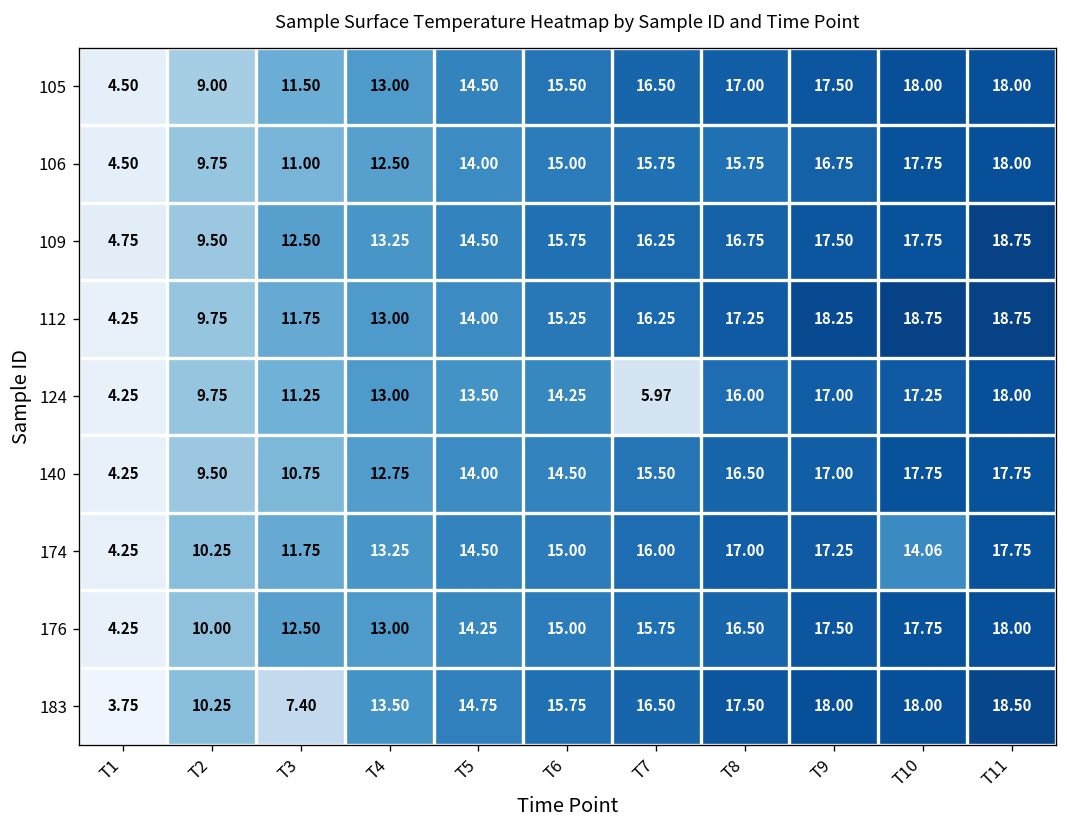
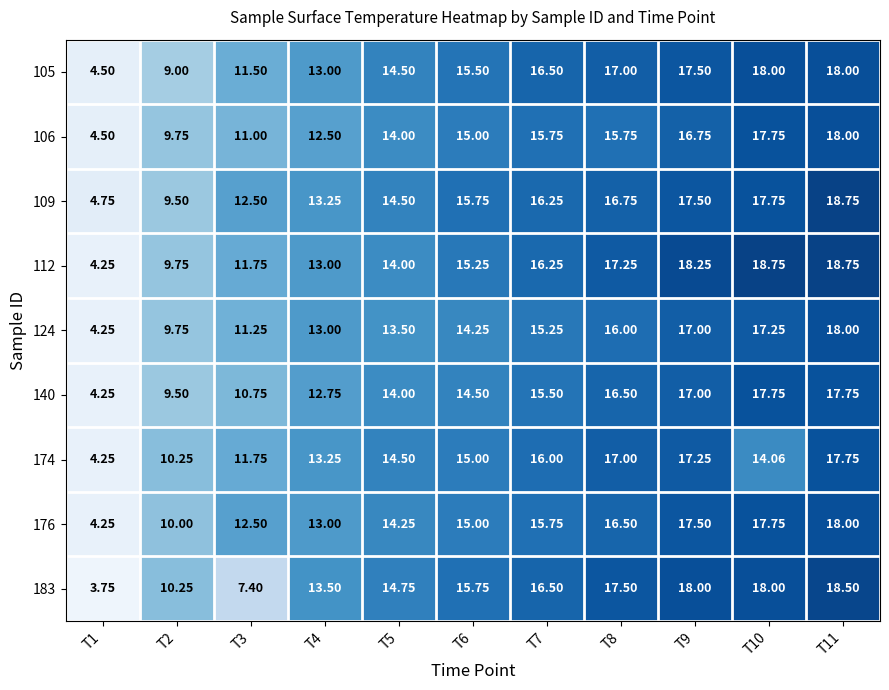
124, T7: 5.97 -> 15.25
